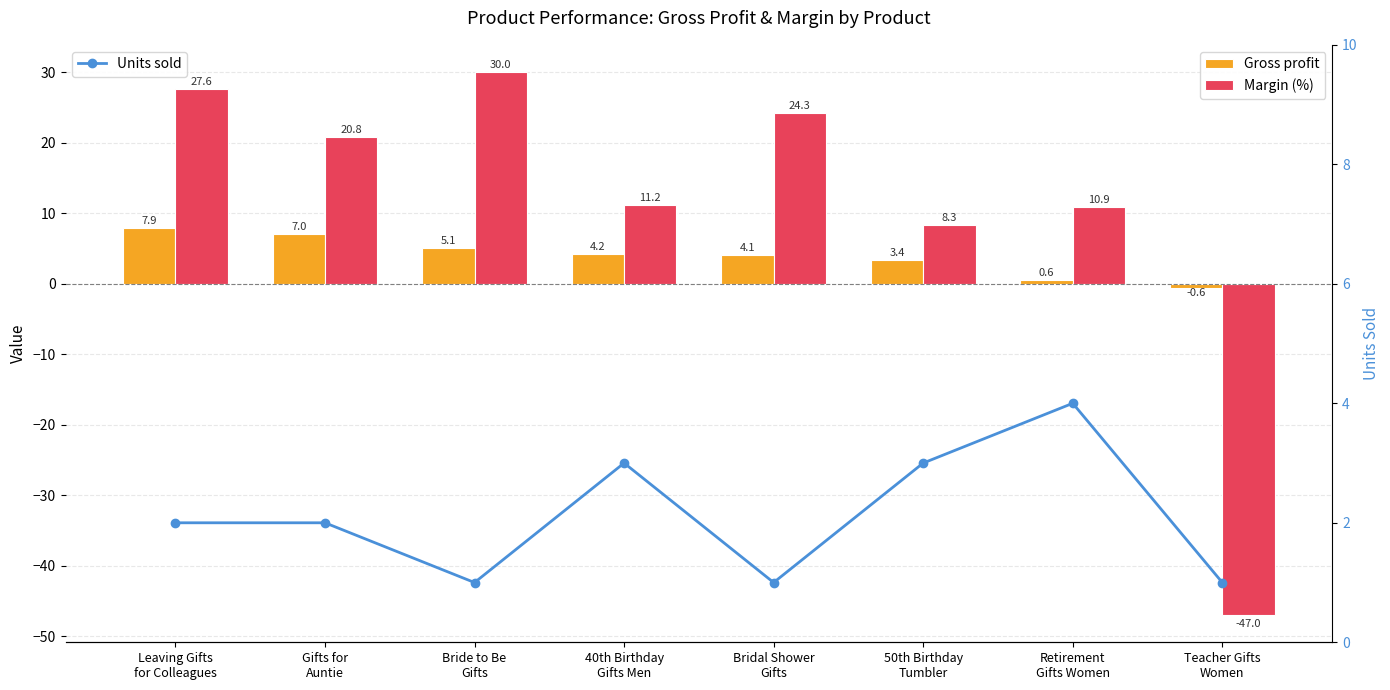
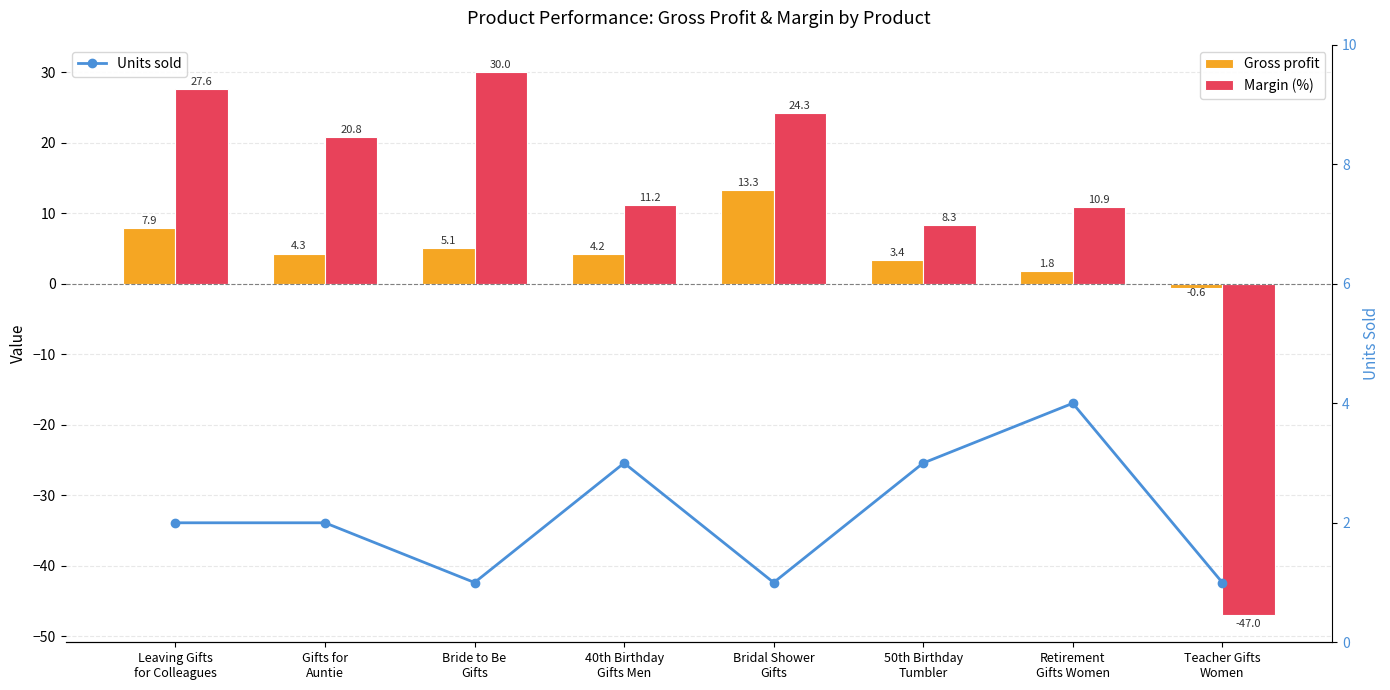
Gross profit, Gifts for Auntie: 7.0 -> 4.3
Gross profit, Bridal Shower Gifts: 4.1 -> 13.3
Gross profit, Retirement Gifts Women: 0.6 -> 1.8
